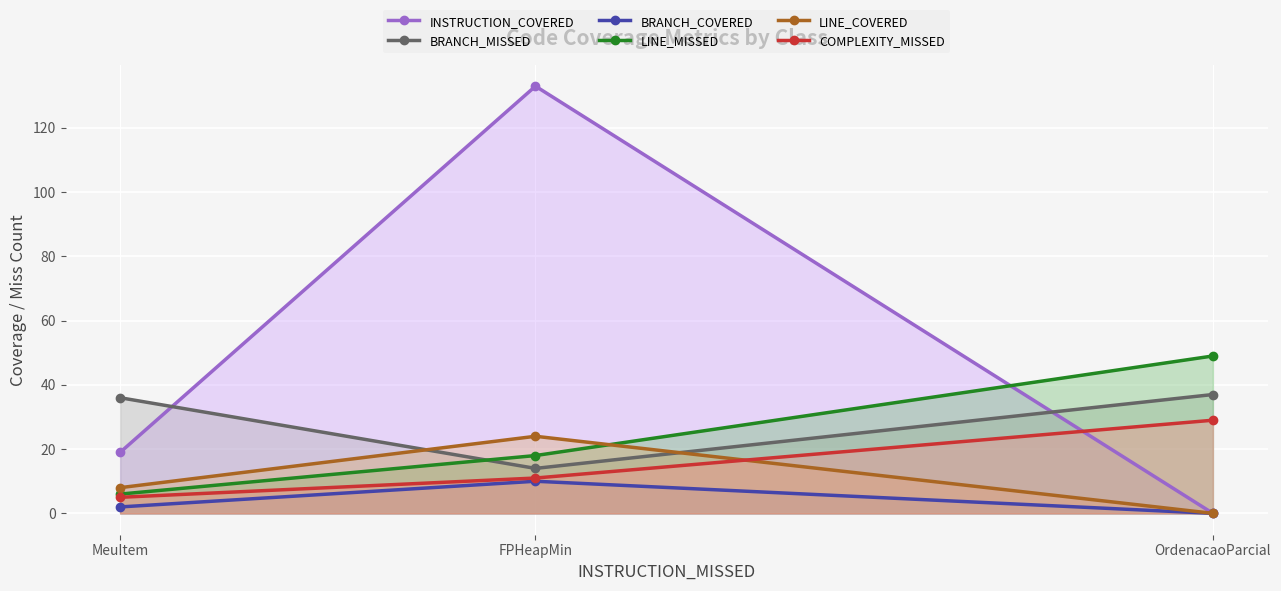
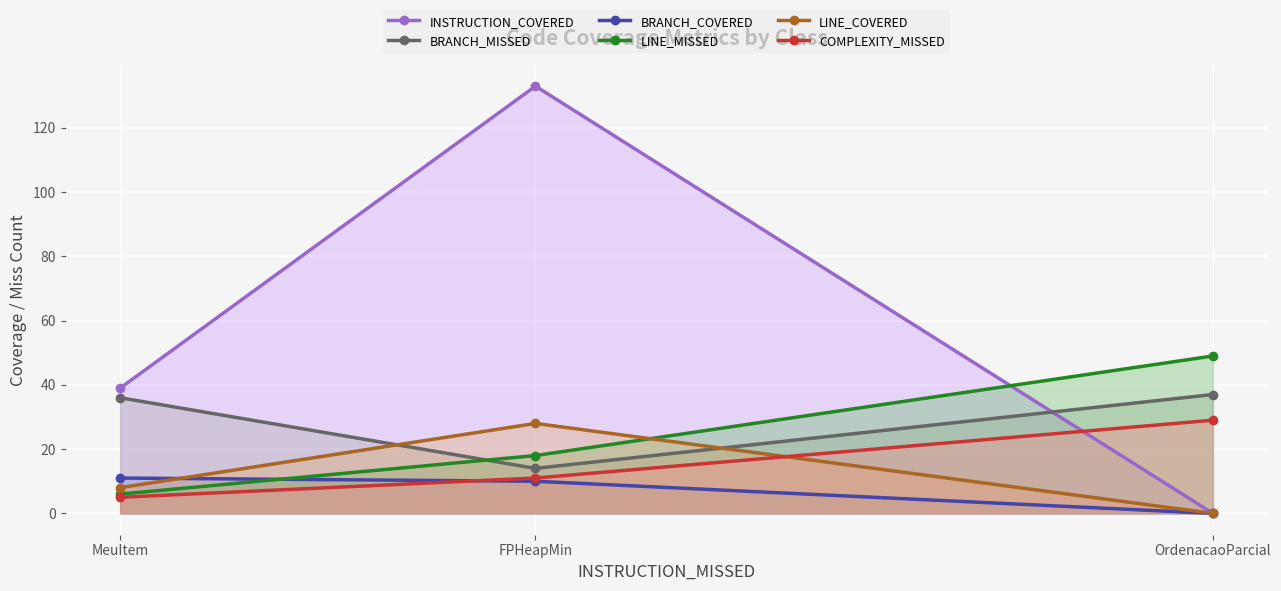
INSTRUCTION_COVERED, MeuItem: 19 -> 39
BRANCH_COVERED, MeuItem: 2 -> 11
LINE_COVERED, FPHeapMin: 24 -> 28
